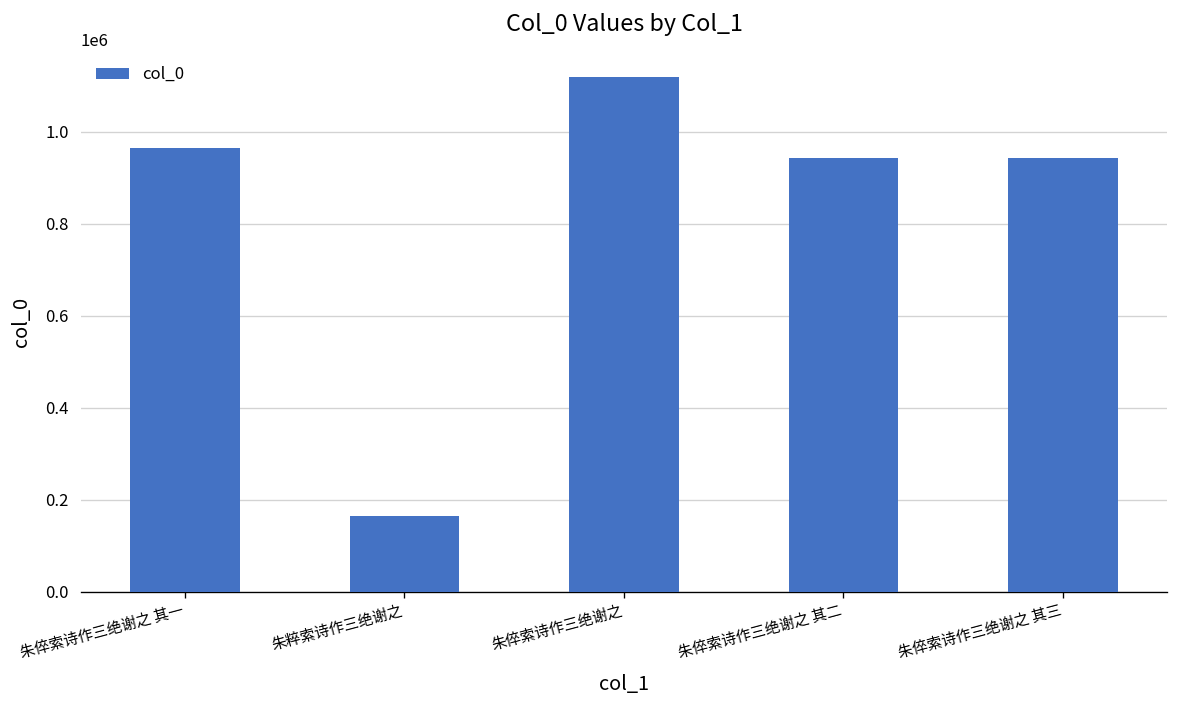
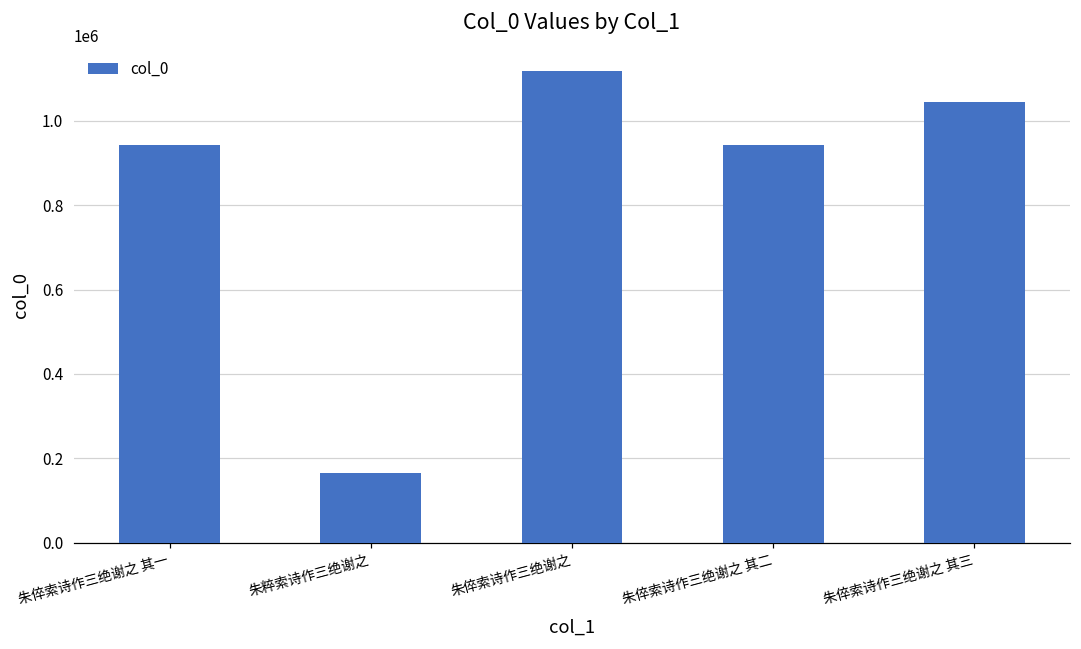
朱倅索诗作三绝谢之 其一: 960000 -> 940000
朱倅索诗作三绝谢之 其三: 940000 -> 1050000
